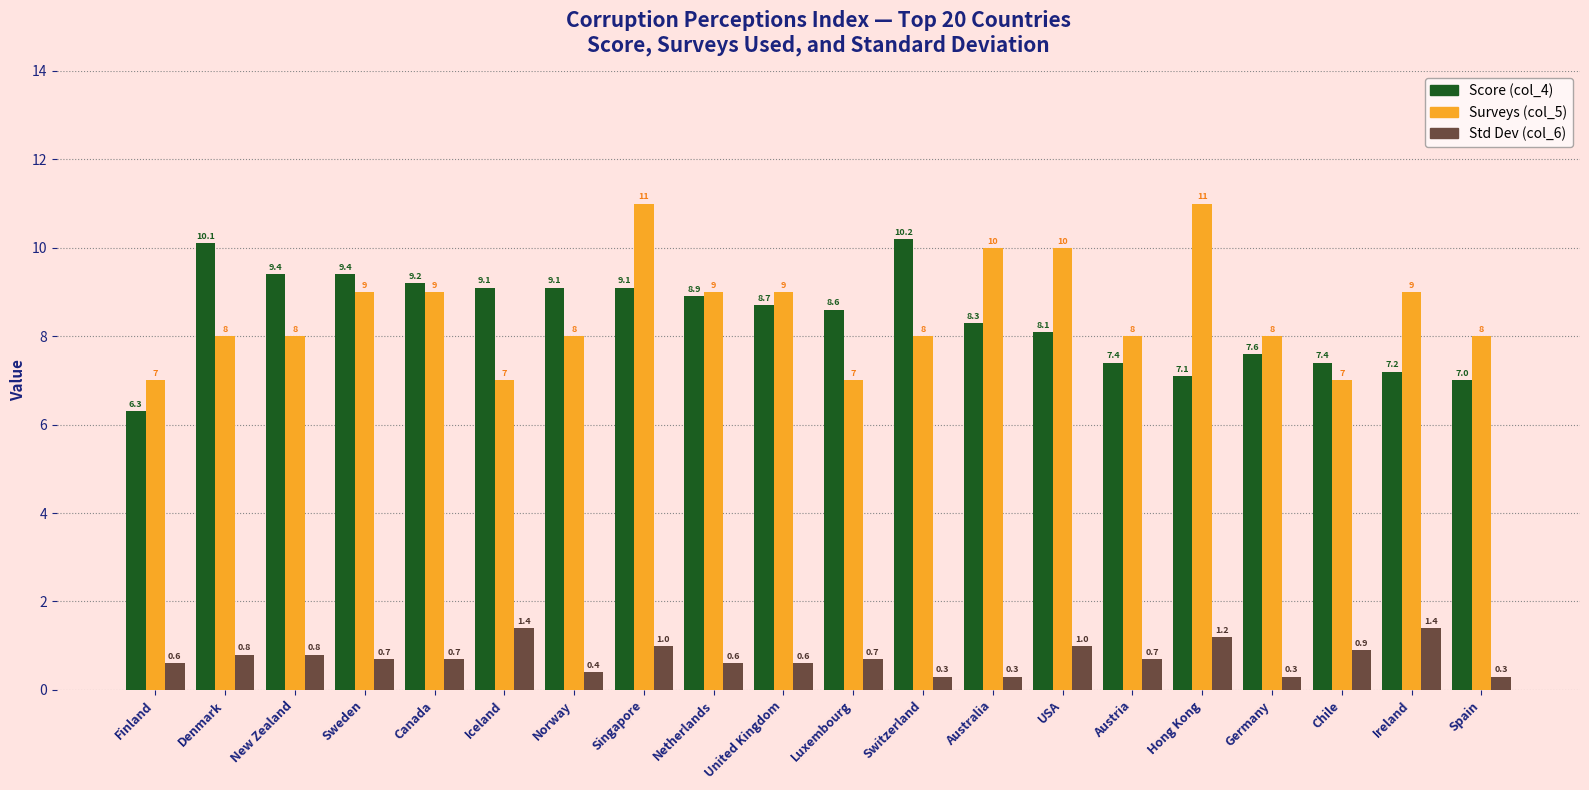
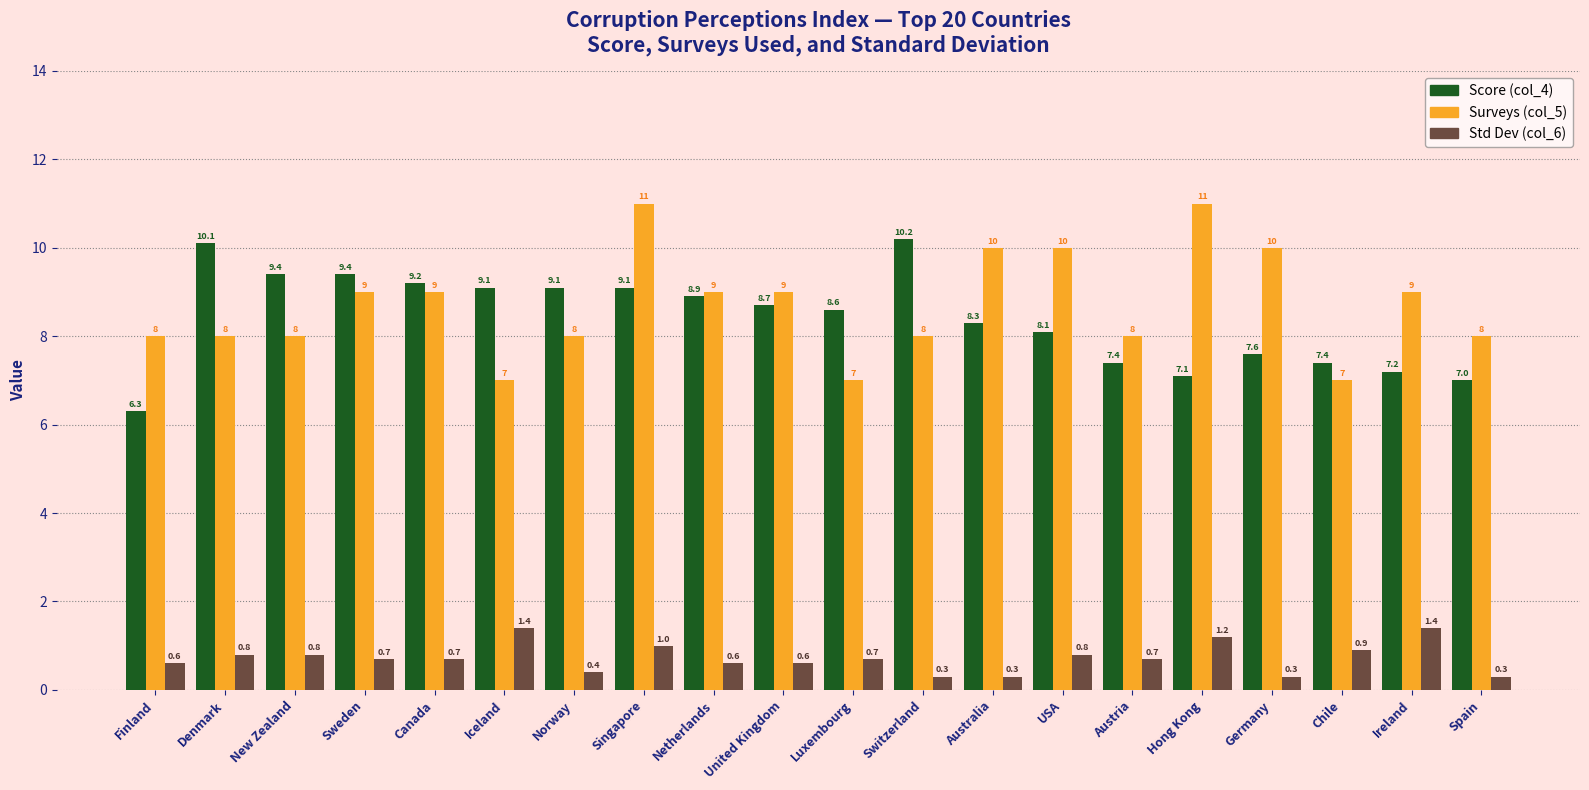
Surveys (col_5), Finland: 7 -> 8
Std Dev (col_6), USA: 1.0 -> 0.8
Surveys (col_5), Germany: 8 -> 10
